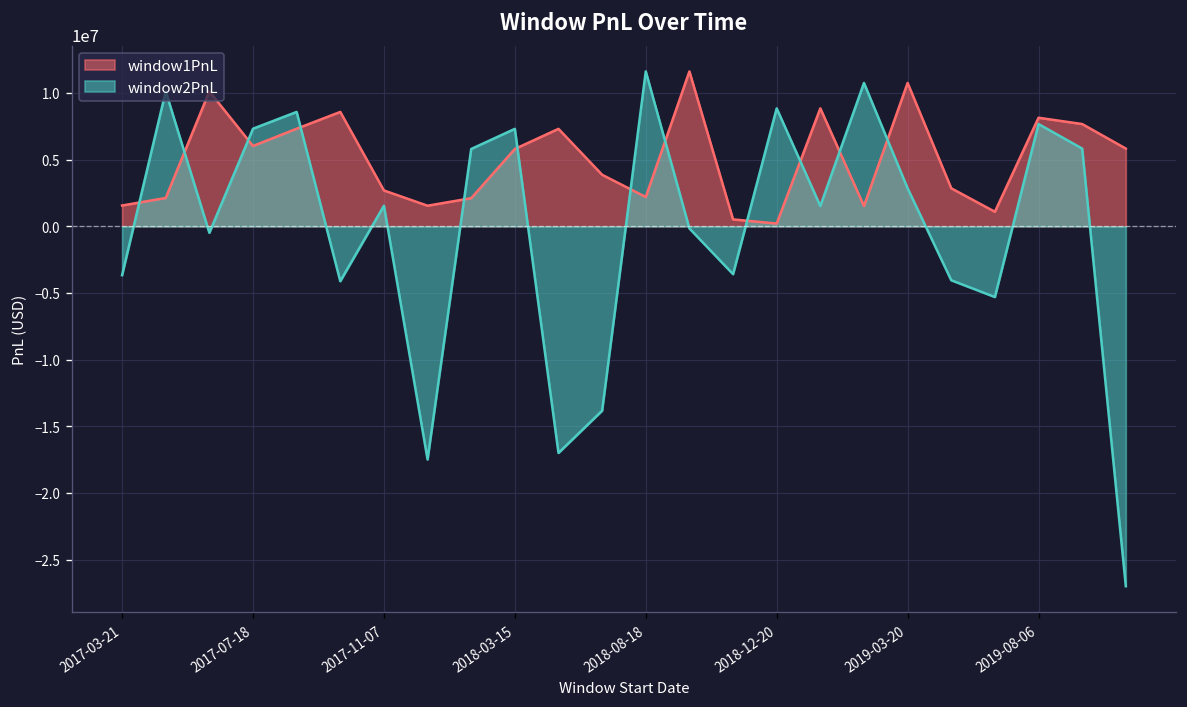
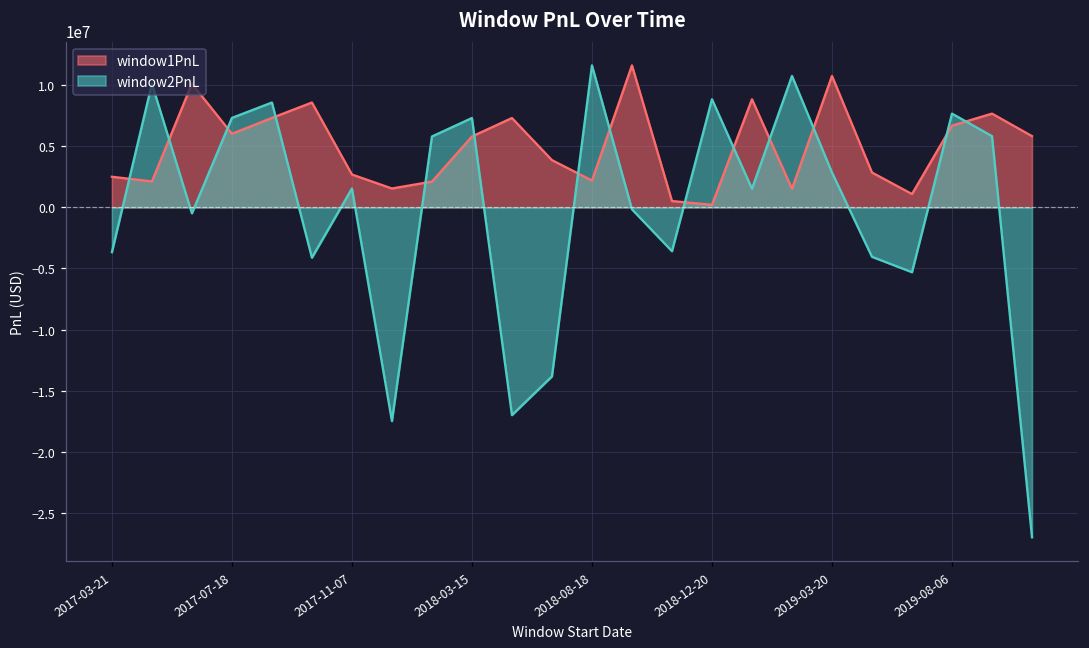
window1PnL, 2017-03-21: 1600000 -> 2500000
window1PnL, 2019-08-06: 8100000 -> 6700000
